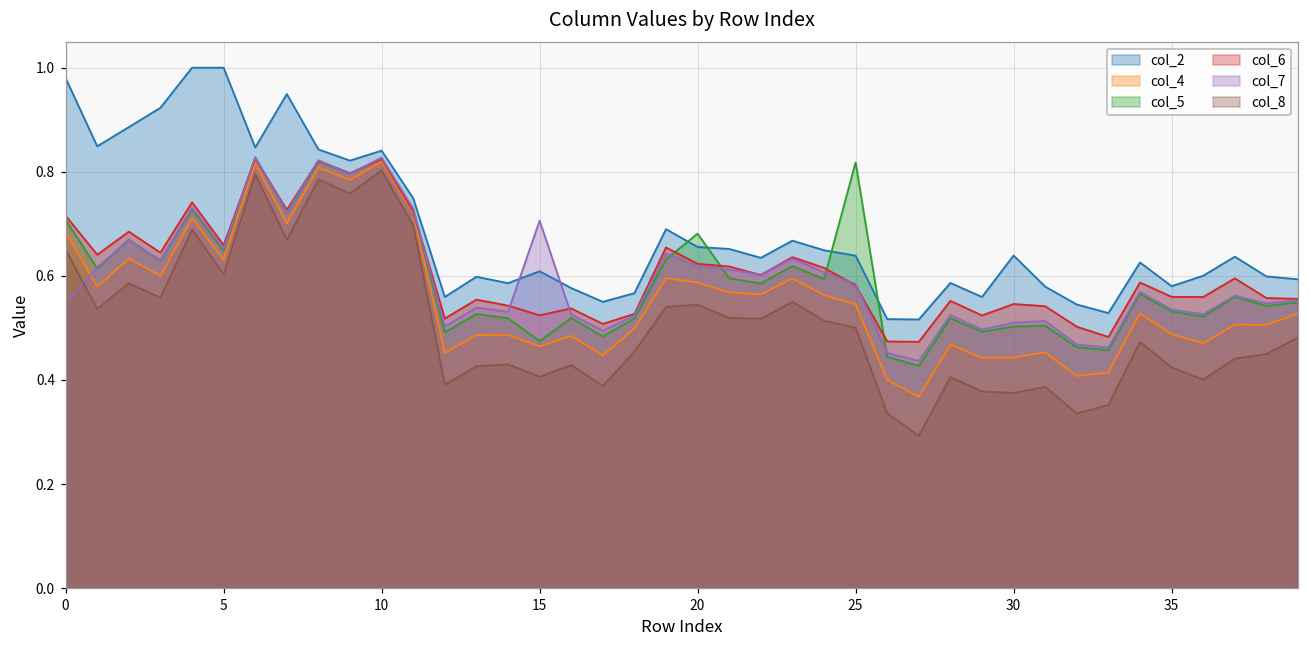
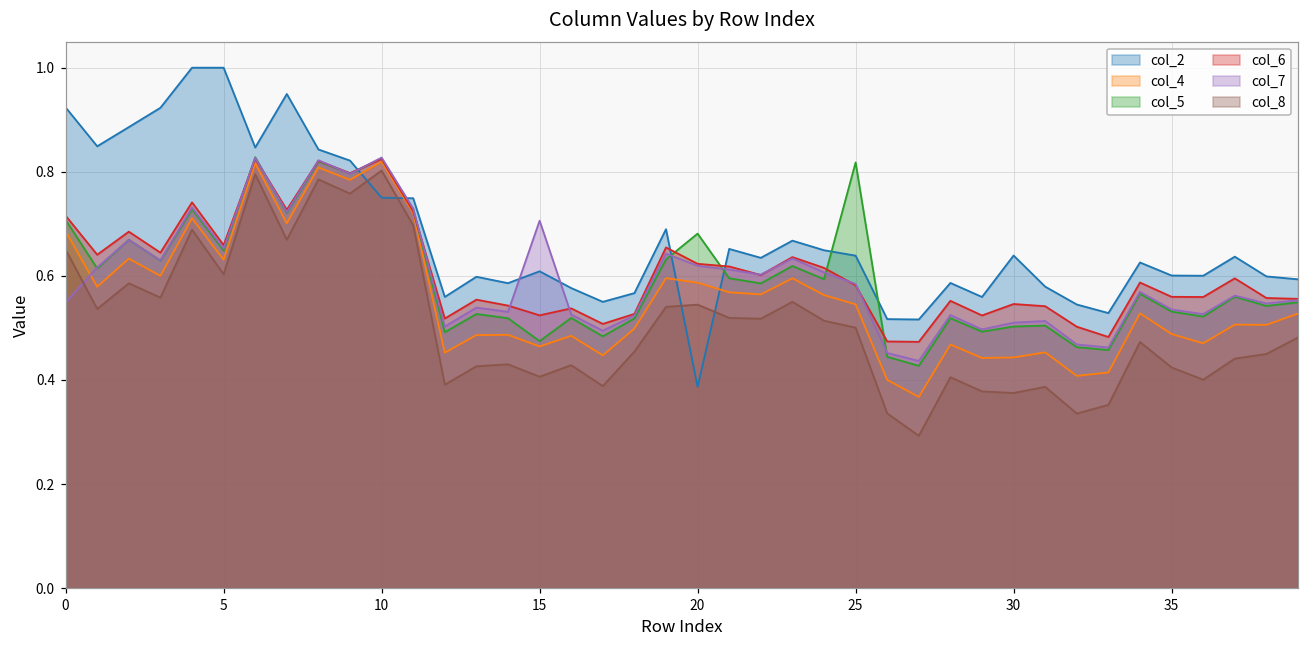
col_2, 0: 0.98 -> 0.92
col_2, 10: 0.84 -> 0.75
col_2, 20: 0.66 -> 0.39
col_2, 35: 0.58 -> 0.60
